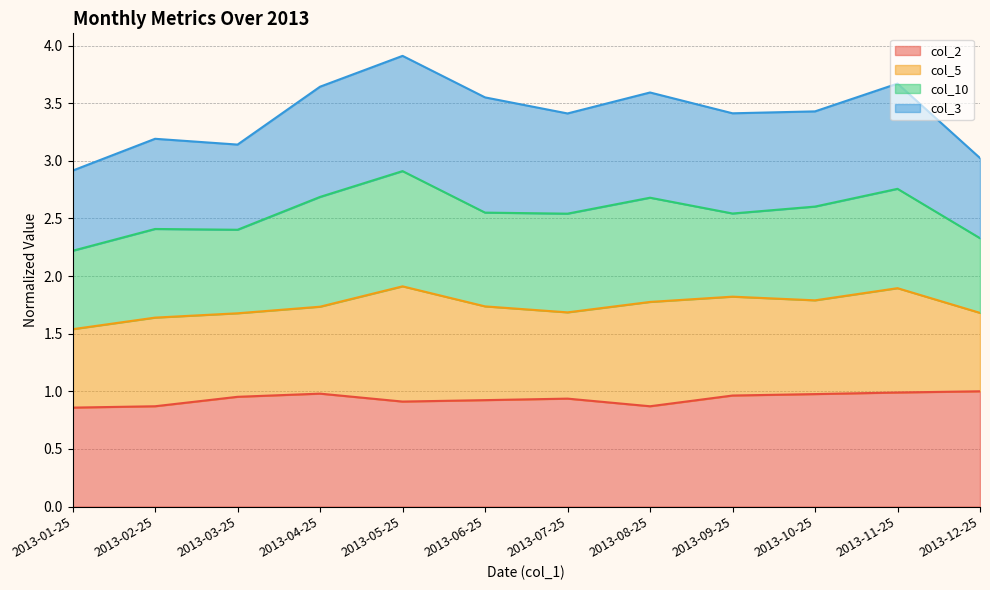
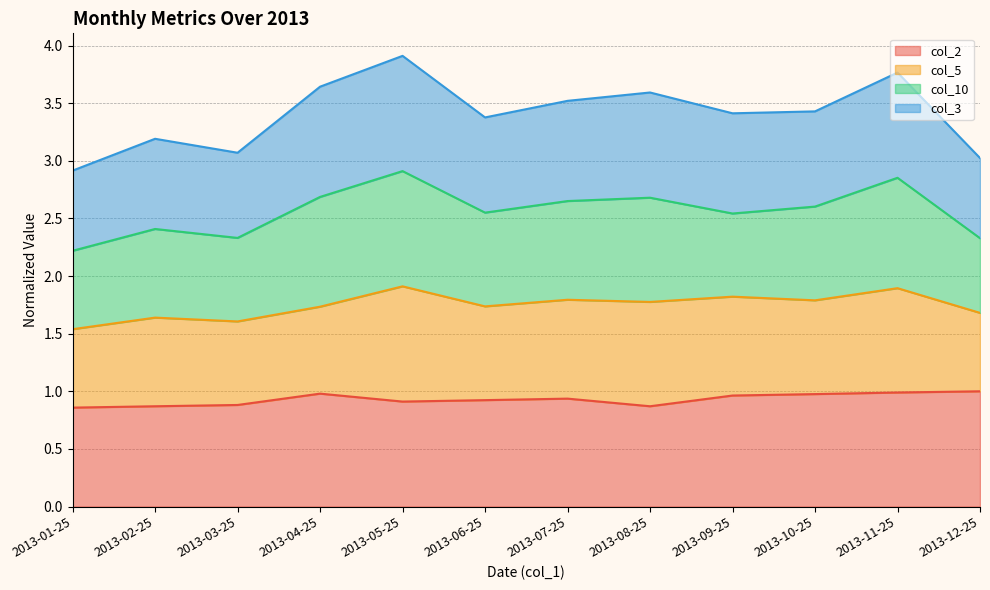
col_2, 2013-03-25: 0.95 -> 0.88
col_3, 2013-06-25: 1.00 -> 0.83
col_5, 2013-07-25: 0.75 -> 0.86
col_10, 2013-11-25: 0.86 -> 0.96
